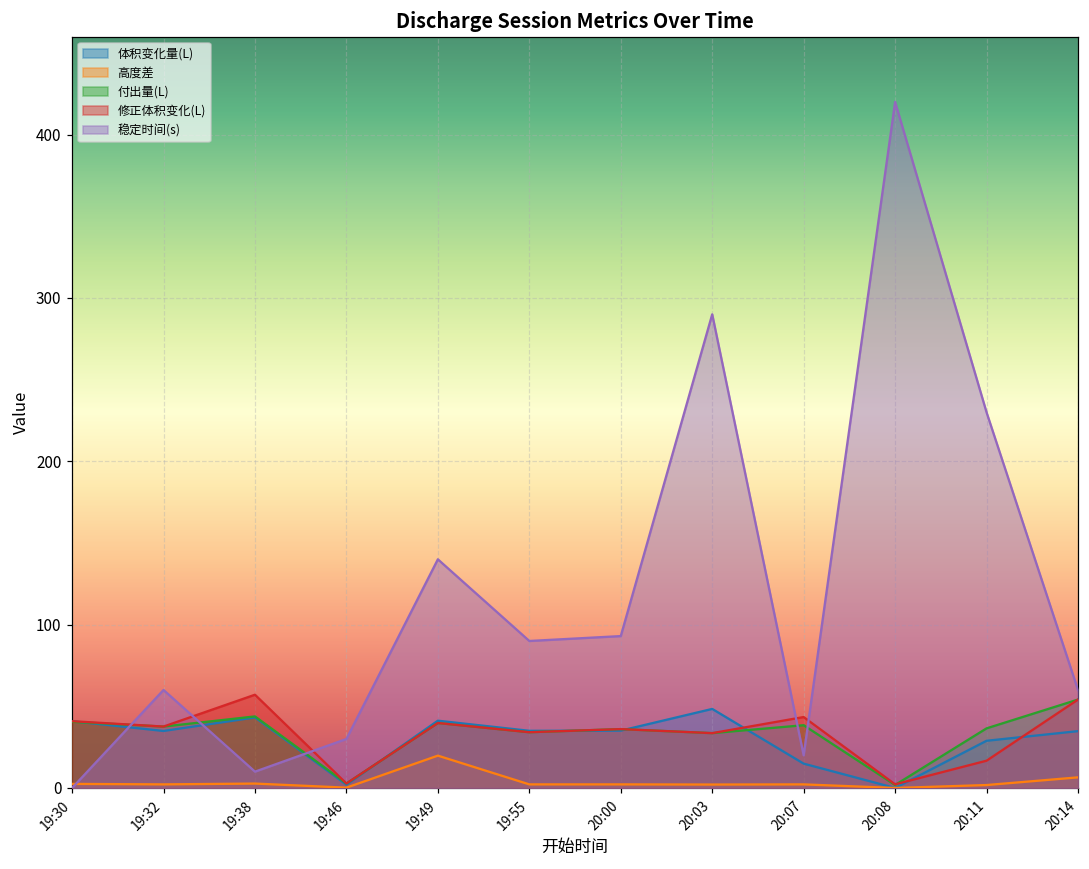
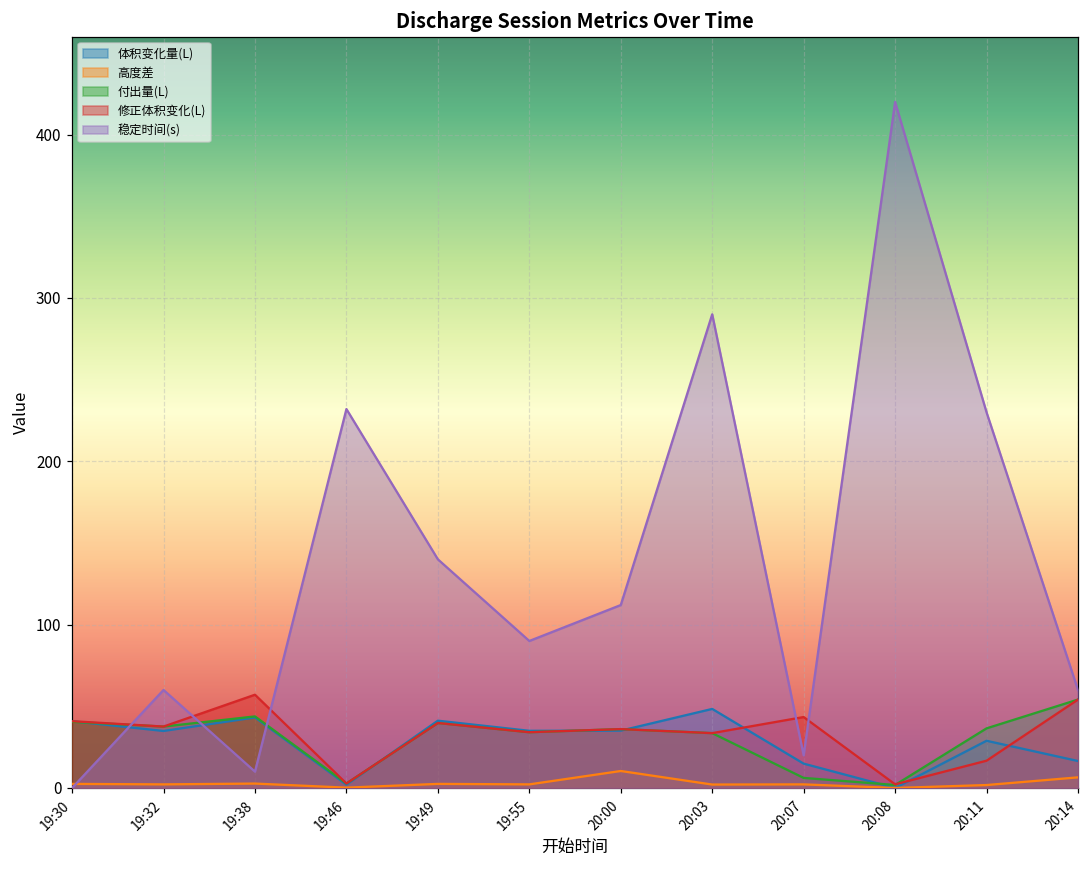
稳定时间(s), 19:46: 30 -> 232
高度差, 19:49: 20 -> 3
高度差, 20:00: 2 -> 10
稳定时间(s), 20:00: 93 -> 112
付出量(L), 20:07: 38 -> 6
体积变化量(L), 20:14: 35 -> 17
